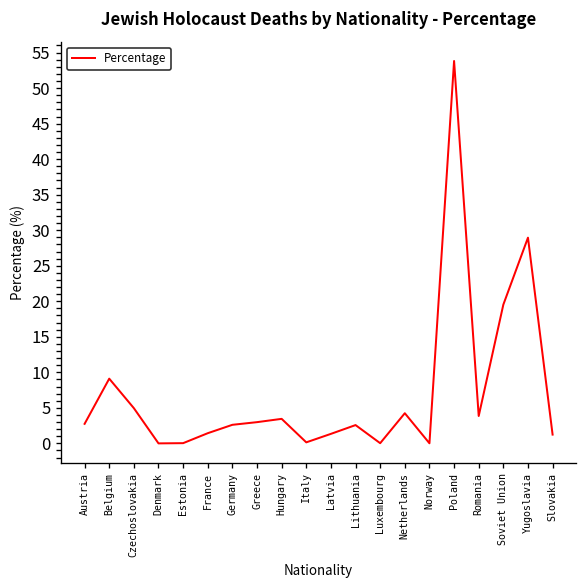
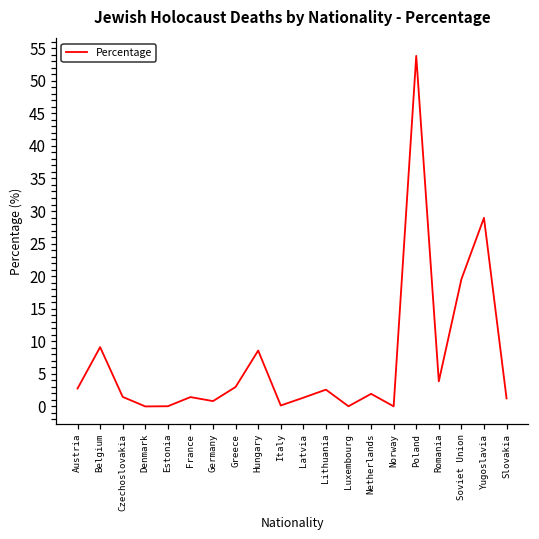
Czechoslovakia: 5 -> 1
Germany: 3 -> 1
Hungary: 3 -> 9
Netherlands: 4 -> 2
